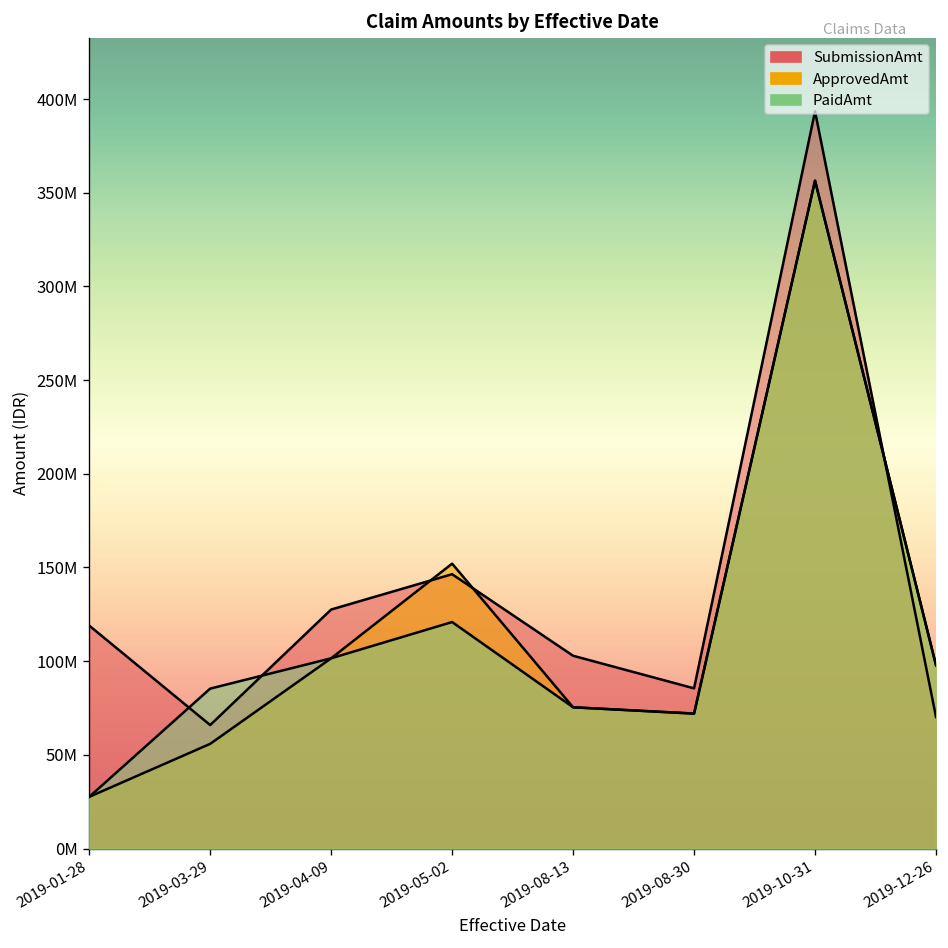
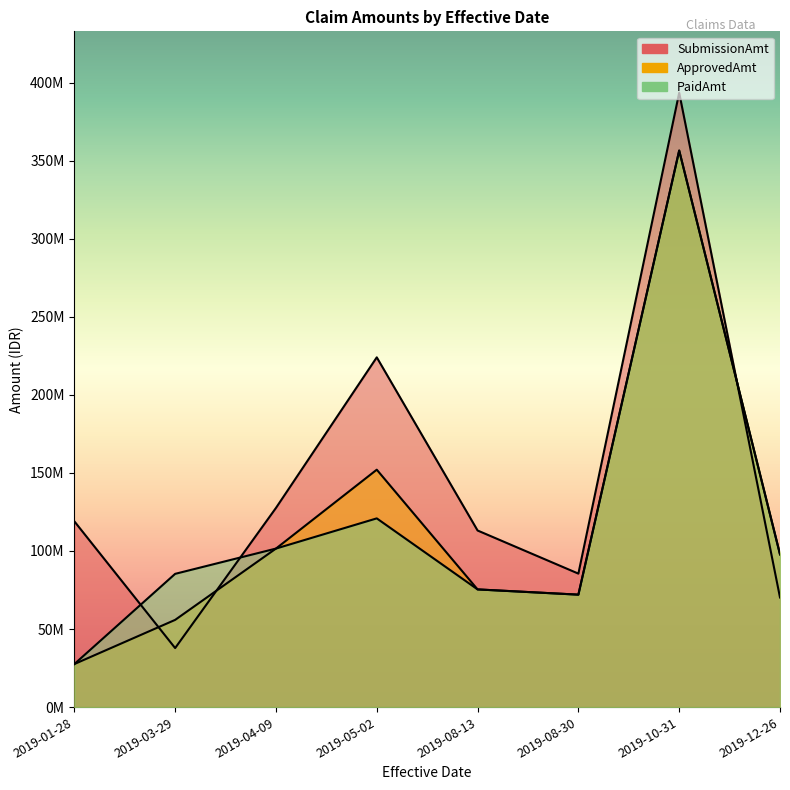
SubmissionAmt, 2019-03-29: 66000000 -> 38000000
SubmissionAmt, 2019-05-02: 146000000 -> 224000000
SubmissionAmt, 2019-08-13: 103000000 -> 113000000
